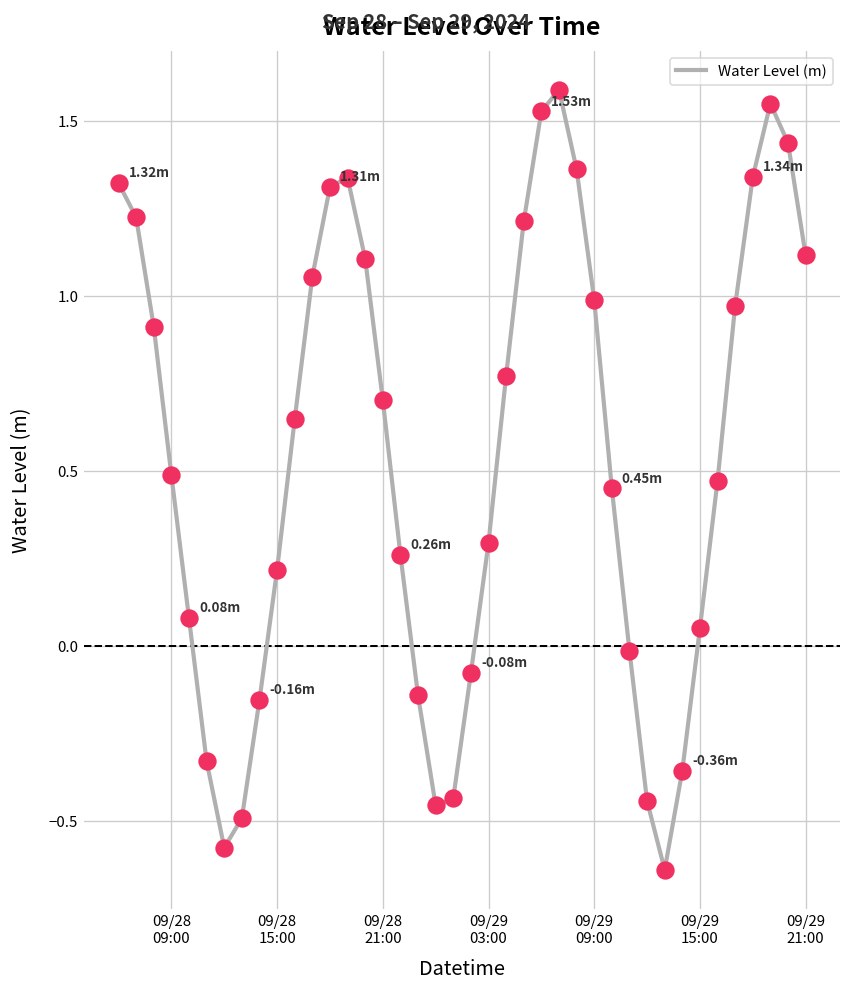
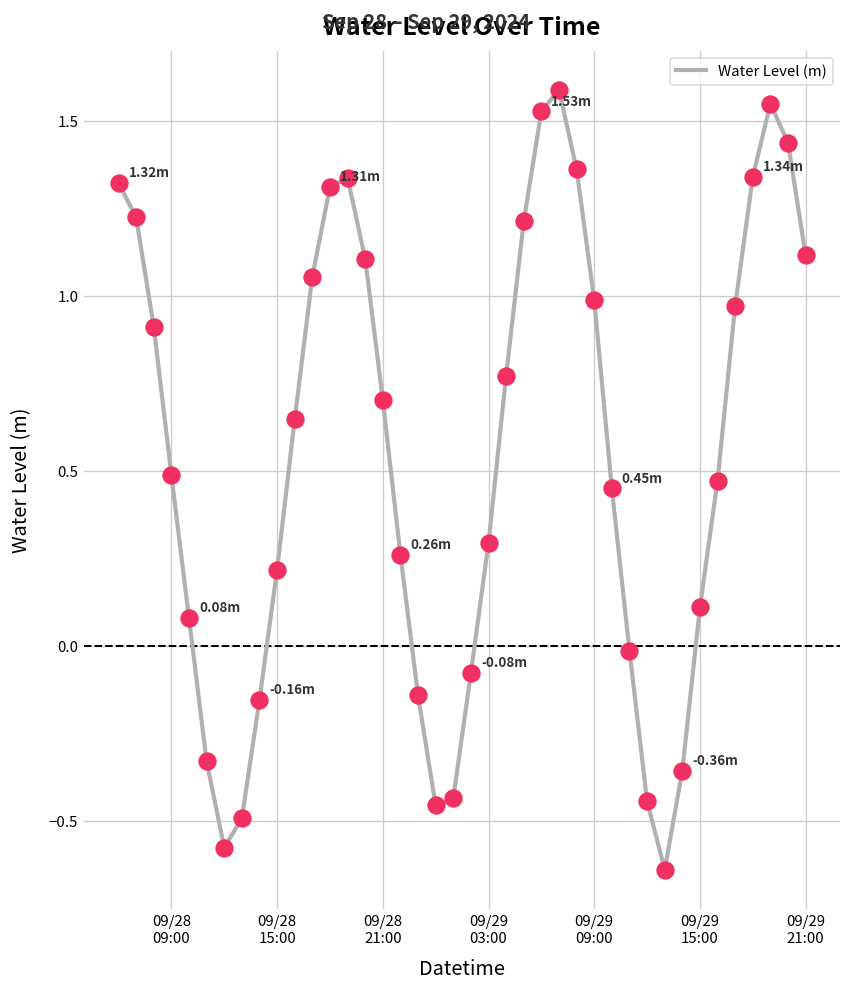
09/29 15:00: 0.05 -> 0.11
